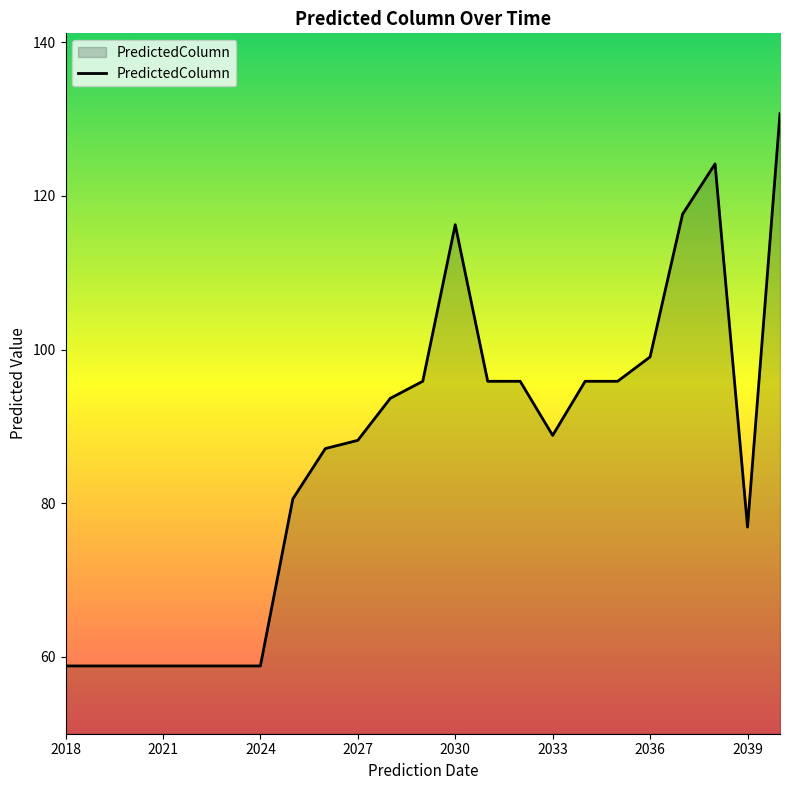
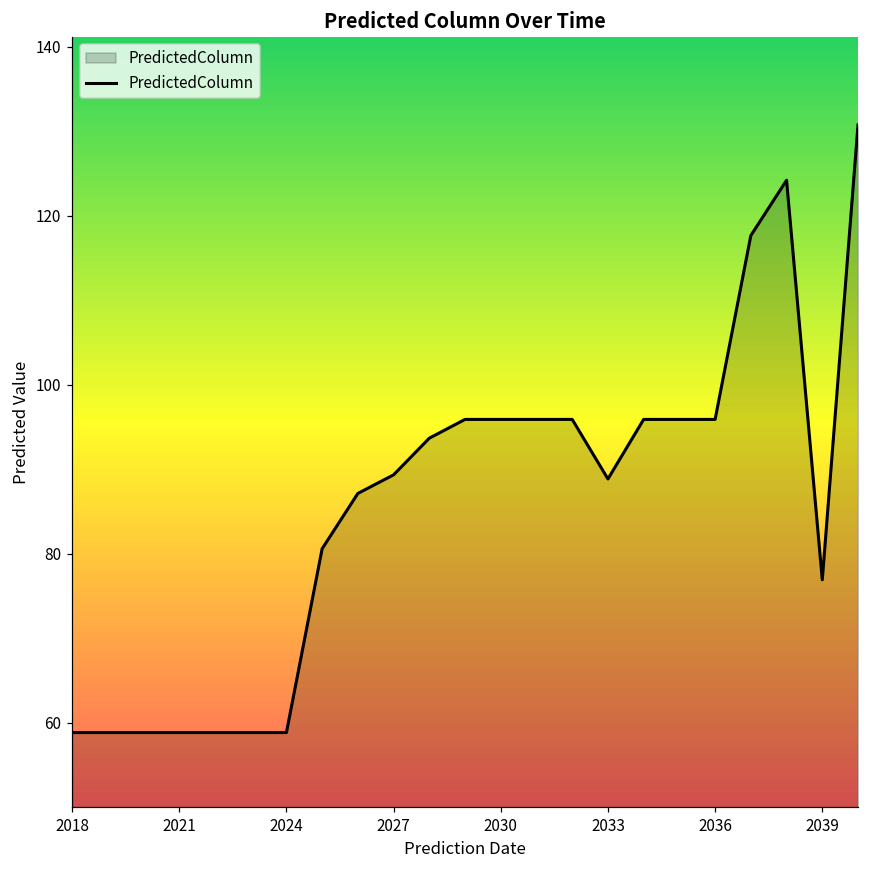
2027: 88 -> 89
2030: 116 -> 96
2036: 99 -> 96
